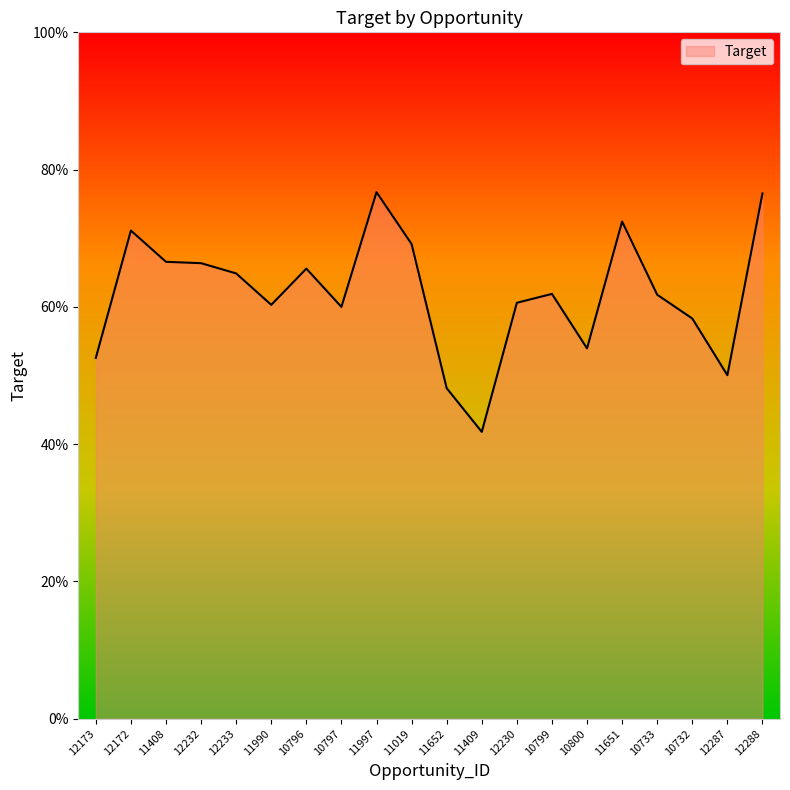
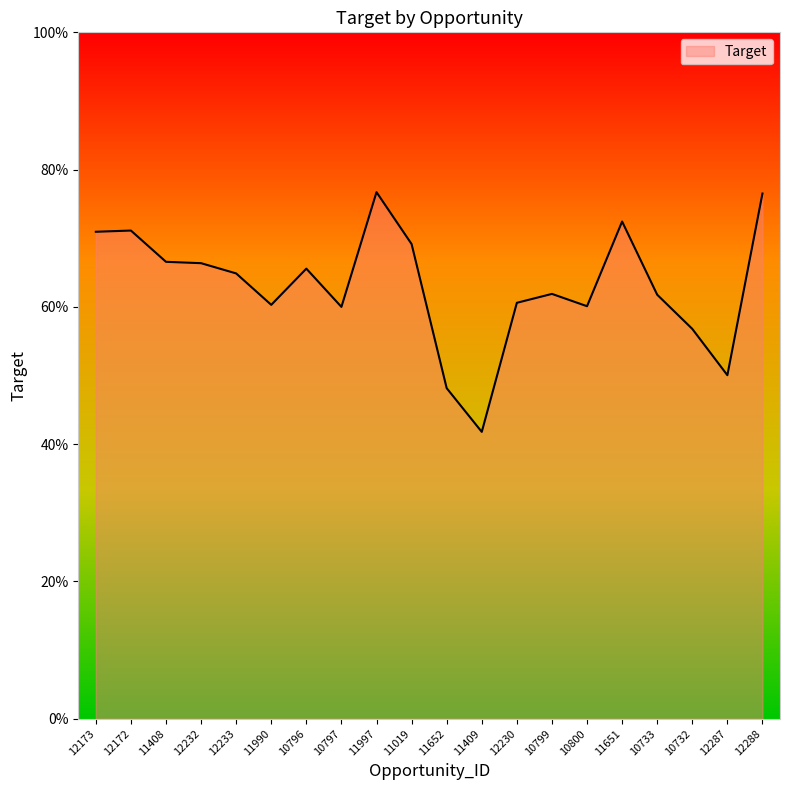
12173: 53% -> 71%
10800: 54% -> 60%
10732: 58% -> 57%
